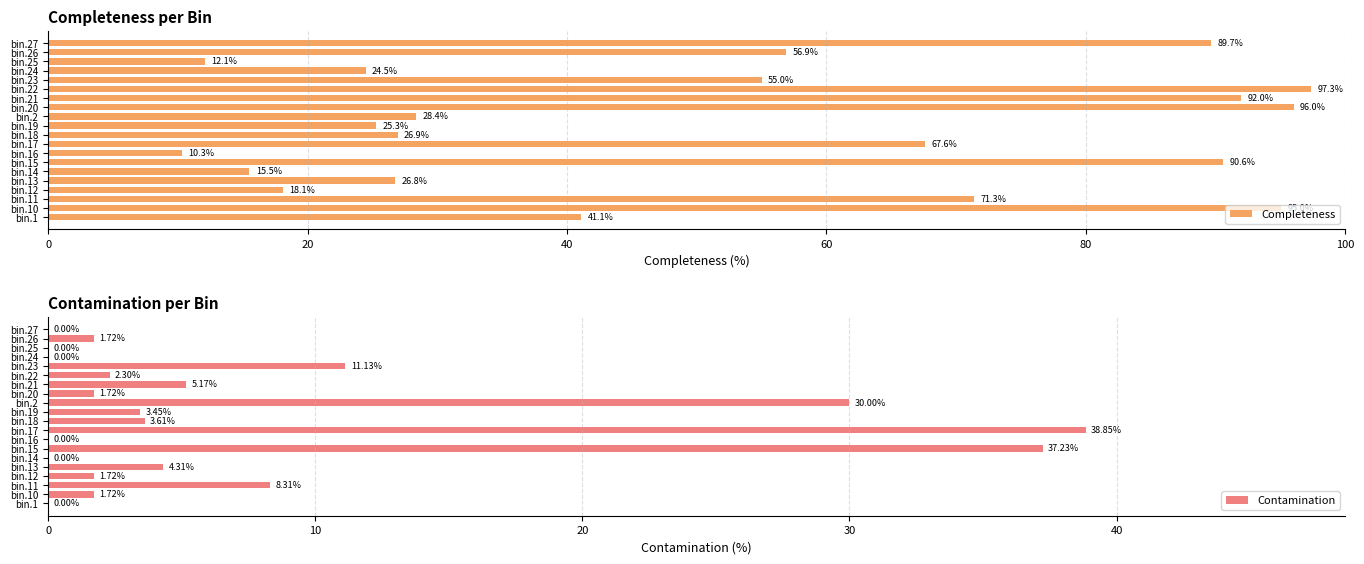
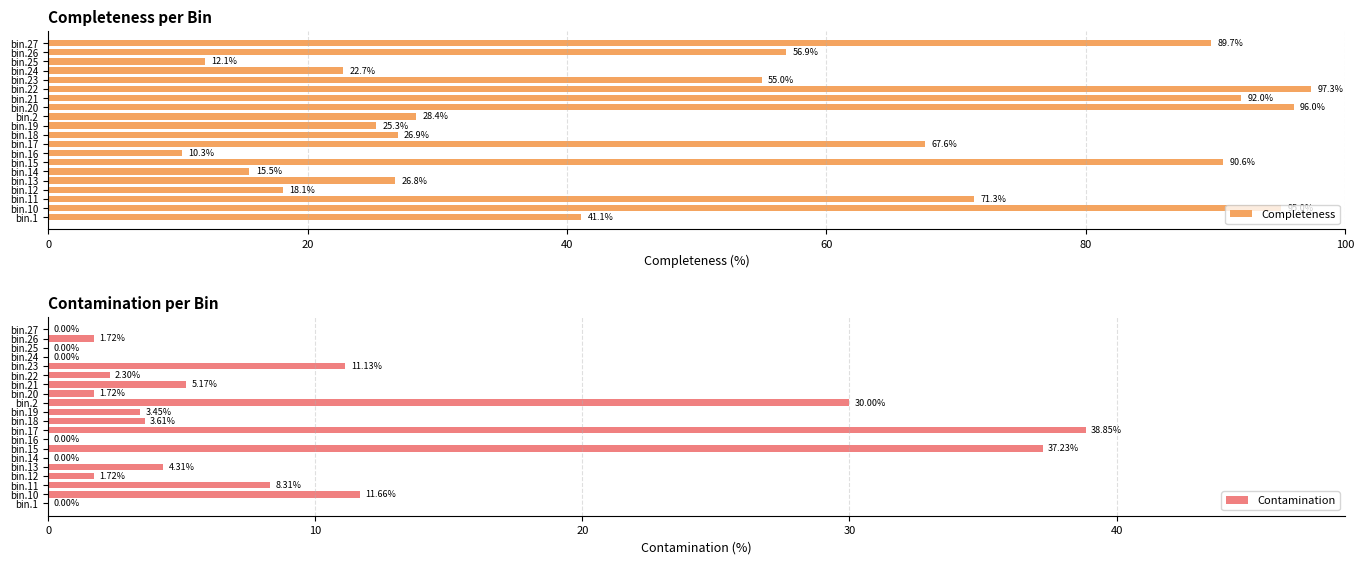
Completeness per Bin, bin.24: 24.5% -> 22.7%
Contamination per Bin, bin.10: 1.72% -> 11.66%
